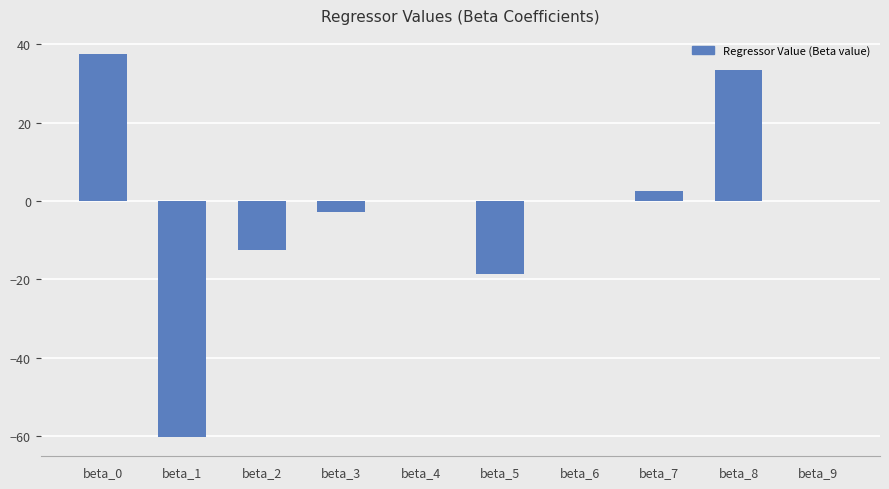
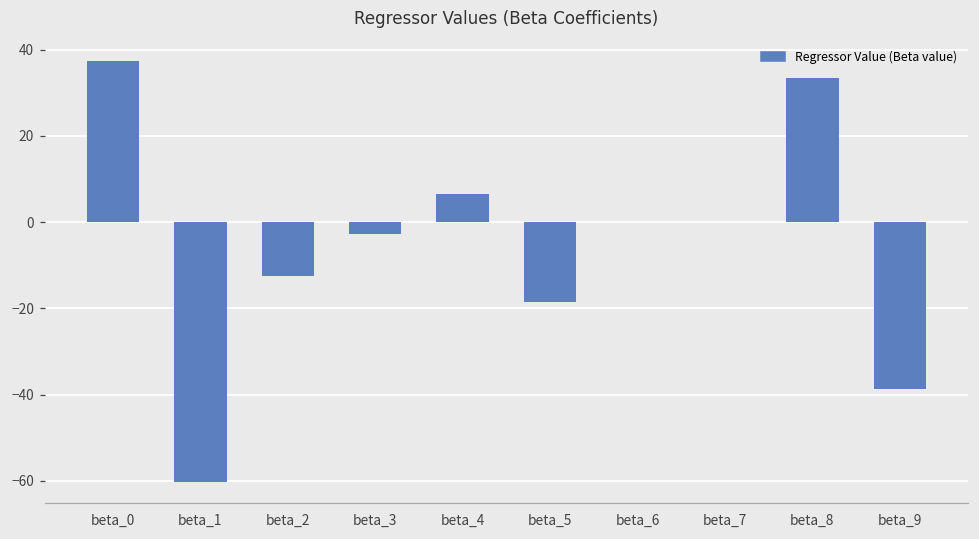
beta_4: 0 -> 6
beta_7: 3 -> 0
beta_9: 0 -> -39
